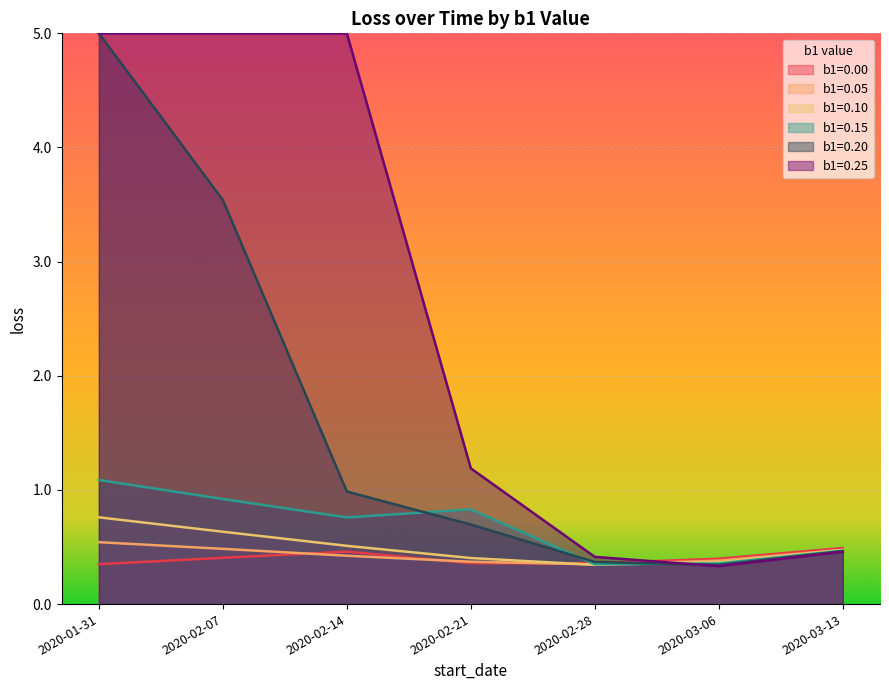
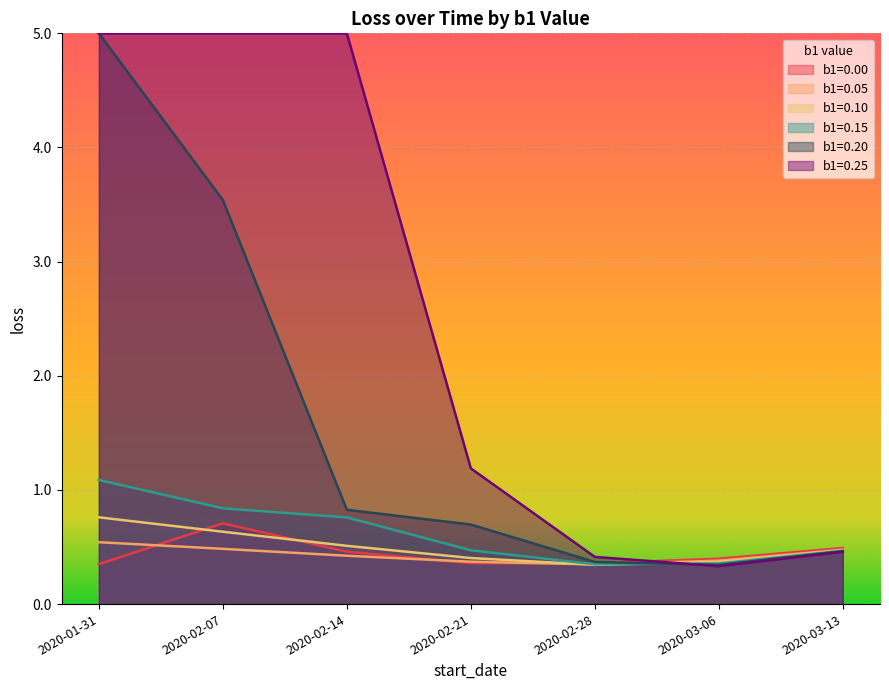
b1=0.00, 2020-02-07: 0.41 -> 0.71
b1=0.15, 2020-02-07: 0.92 -> 0.84
b1=0.20, 2020-02-14: 0.99 -> 0.83
b1=0.15, 2020-02-21: 0.83 -> 0.47
